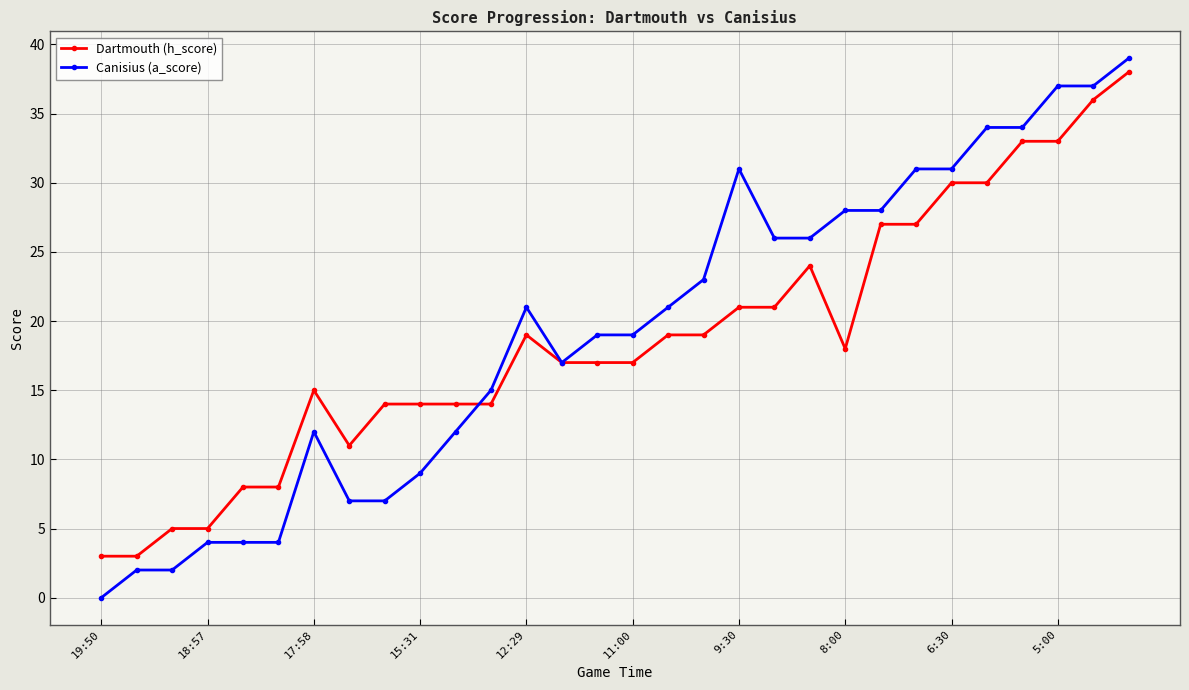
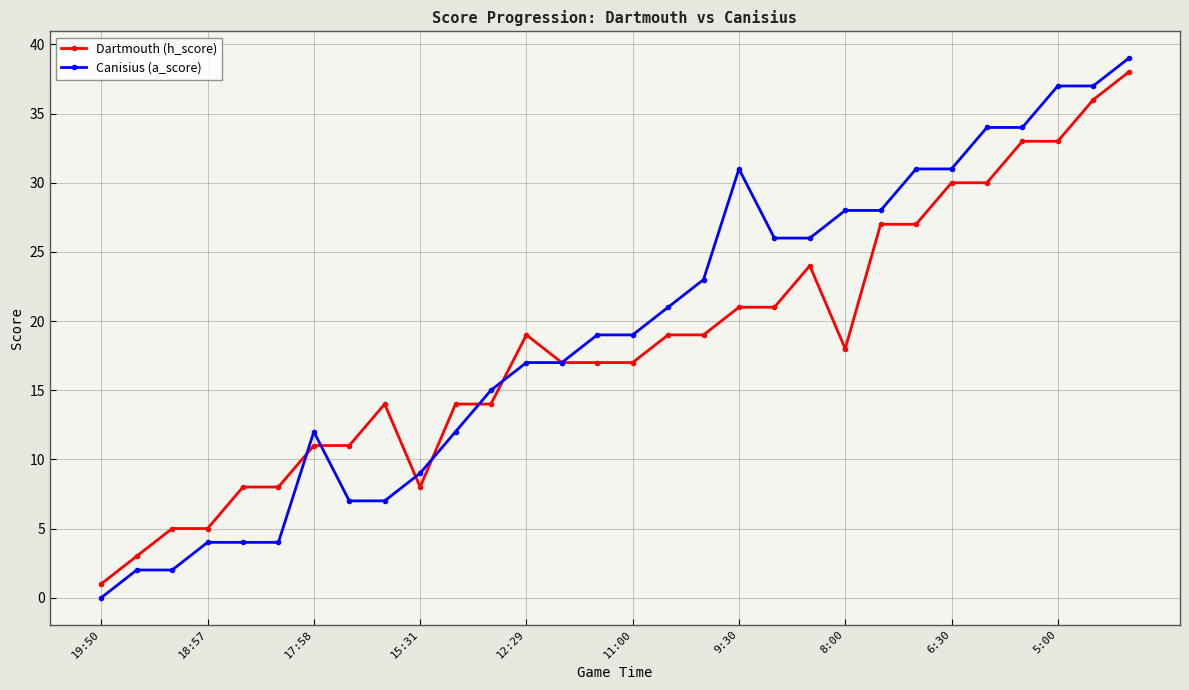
Dartmouth (h_score), 19:50: 3 -> 1
Dartmouth (h_score), 17:58: 15 -> 11
Dartmouth (h_score), 15:31: 14 -> 8
Canisius (a_score), 12:29: 21 -> 17
